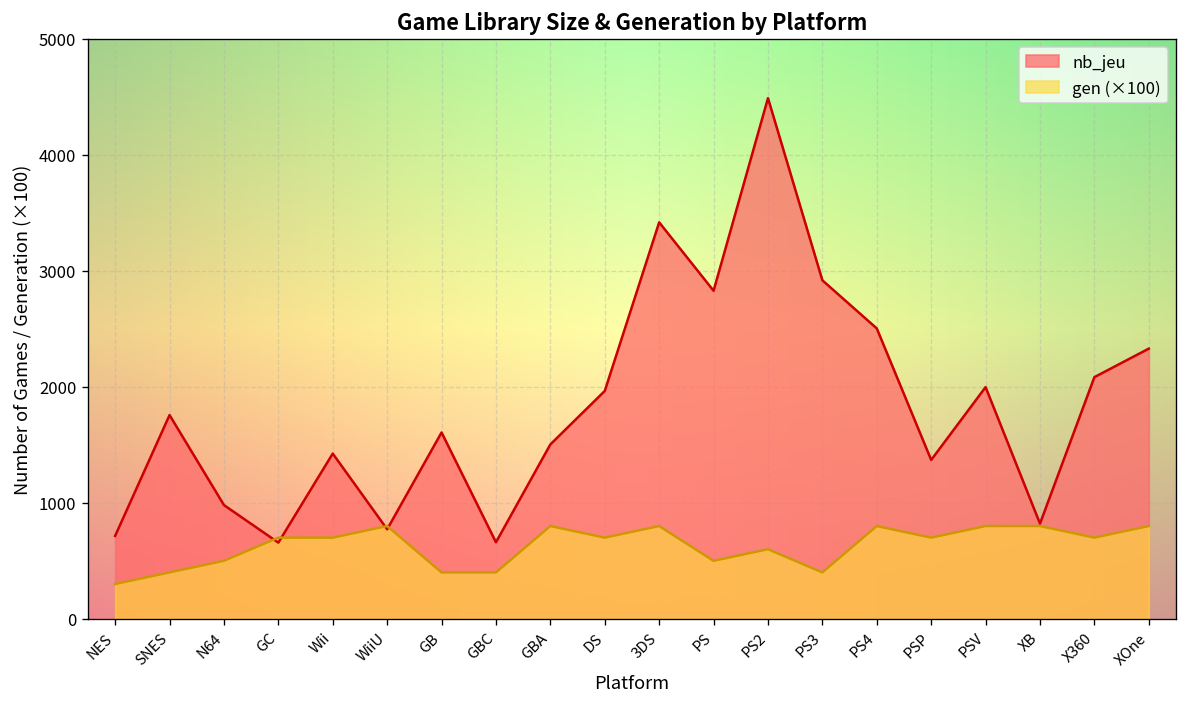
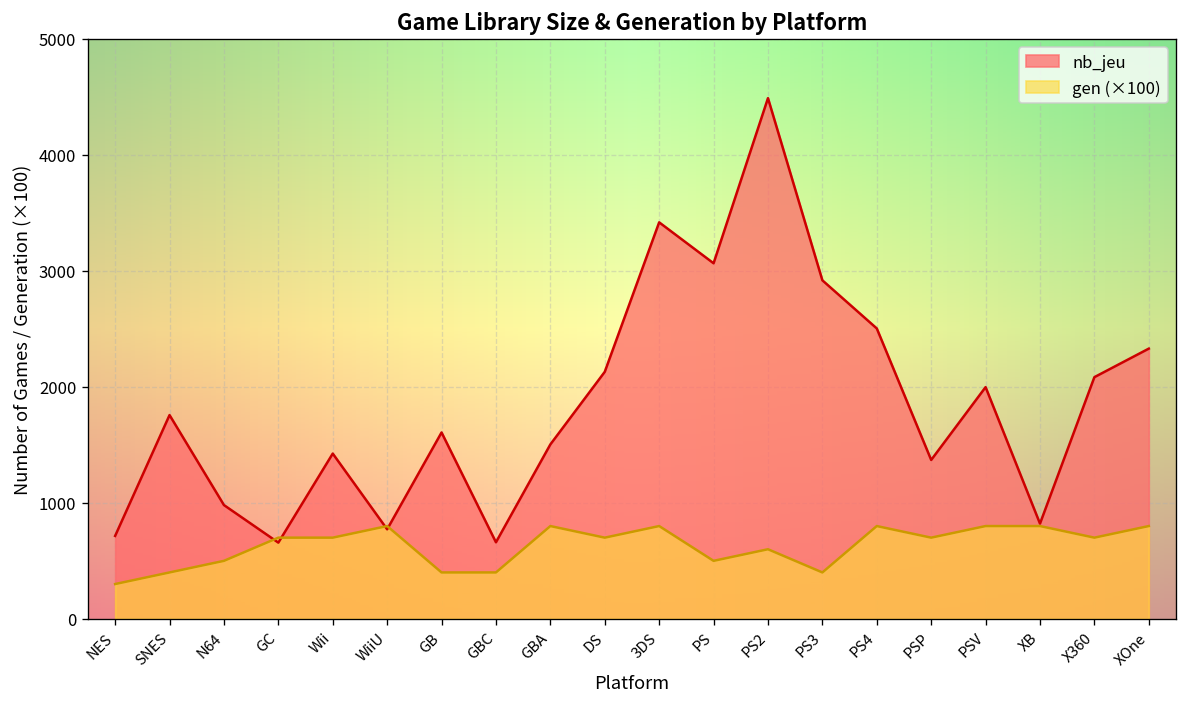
nb_jeu, DS: 2000 -> 2100
nb_jeu, PS: 2800 -> 3100
